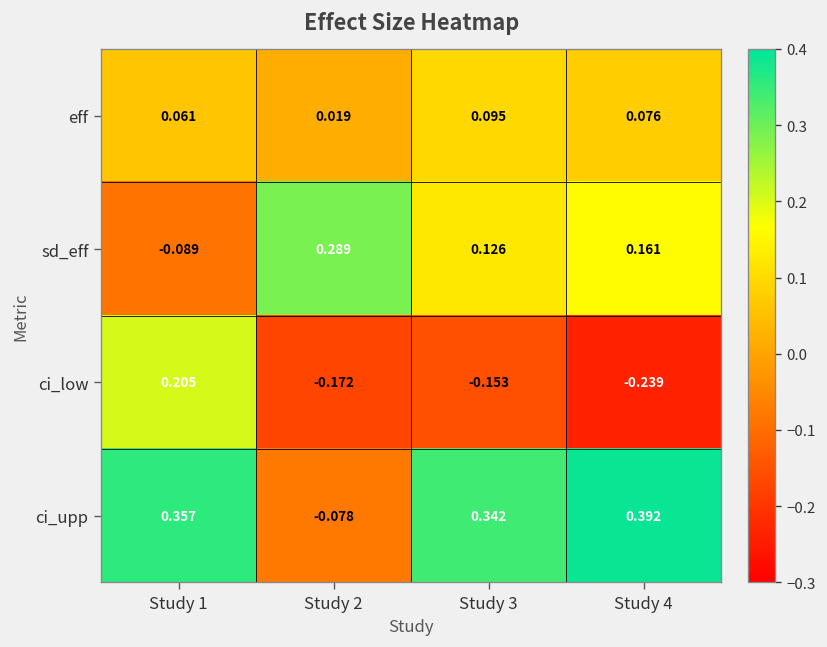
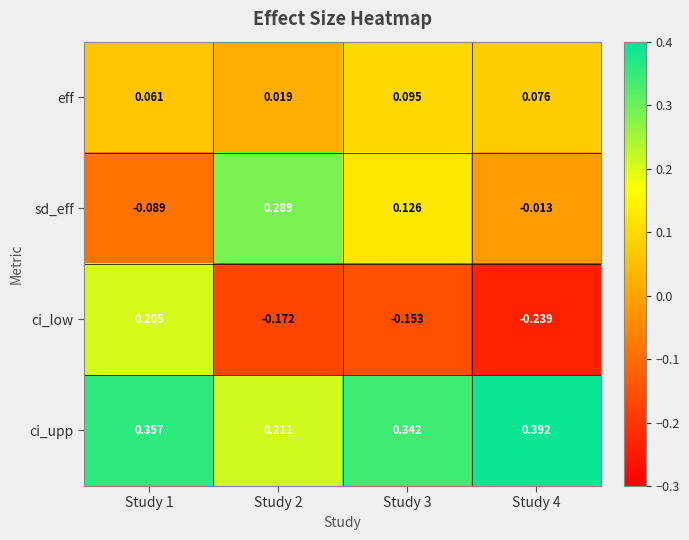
sd_eff, Study 4: 0.161 -> -0.013
ci_upp, Study 2: -0.078 -> 0.211
